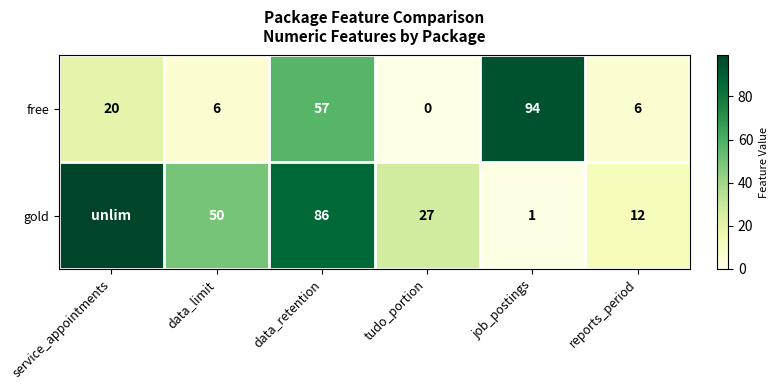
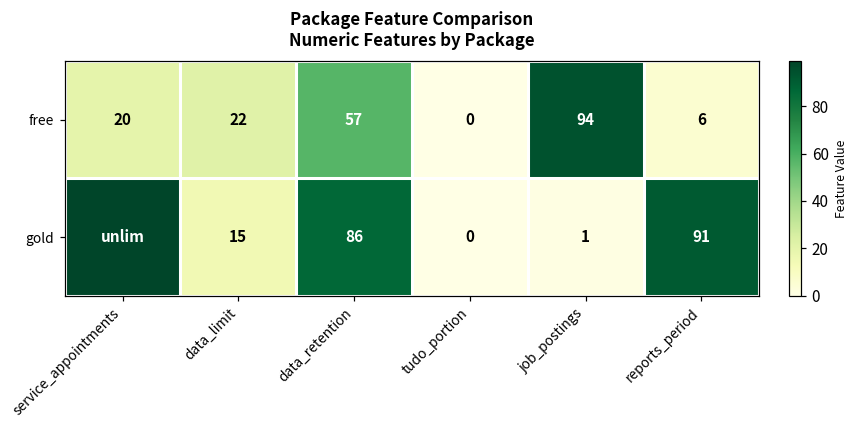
free, data_limit: 6 -> 22
gold, data_limit: 50 -> 15
gold, tudo_portion: 27 -> 0
gold, reports_period: 12 -> 91
